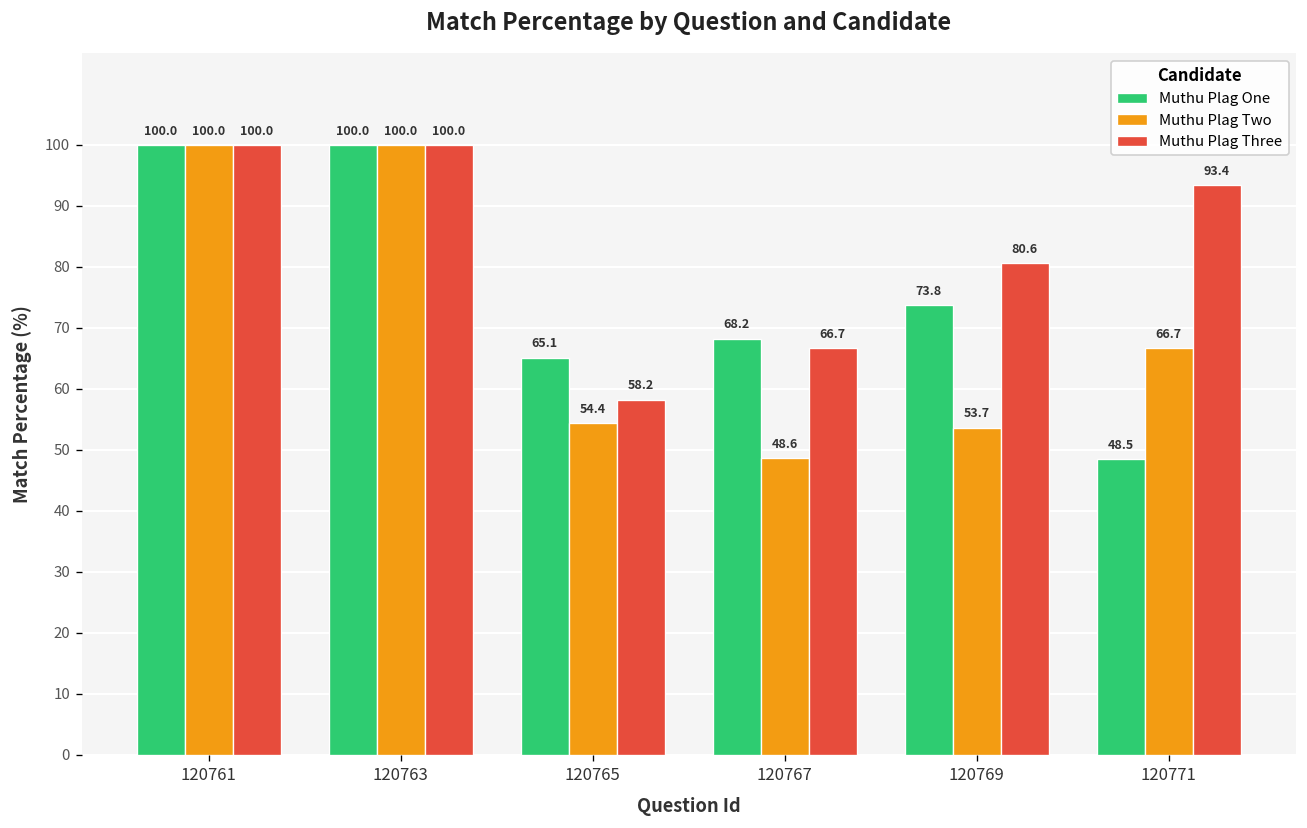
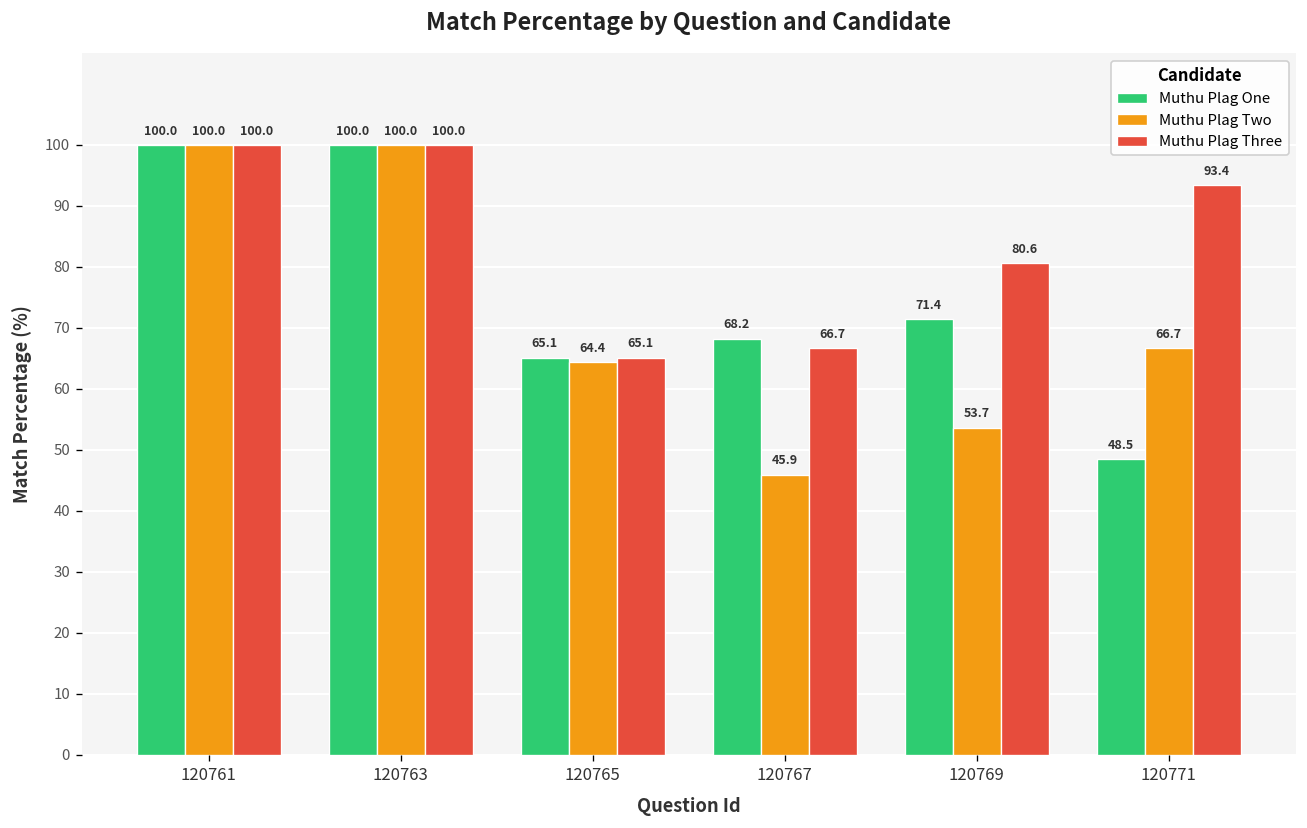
Muthu Plag Two, 120765: 54.4 -> 64.4
Muthu Plag Three, 120765: 58.2 -> 65.1
Muthu Plag Two, 120767: 48.6 -> 45.9
Muthu Plag One, 120769: 73.8 -> 71.4
